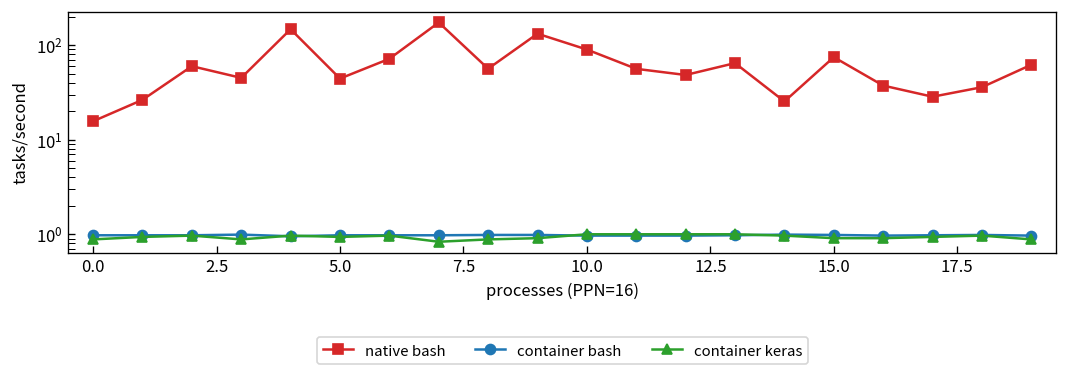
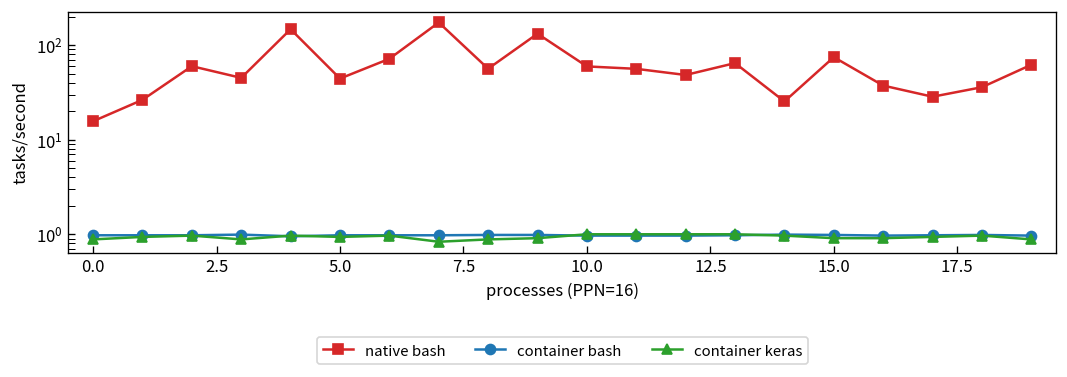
native bash, 10.0: 90 -> 60
